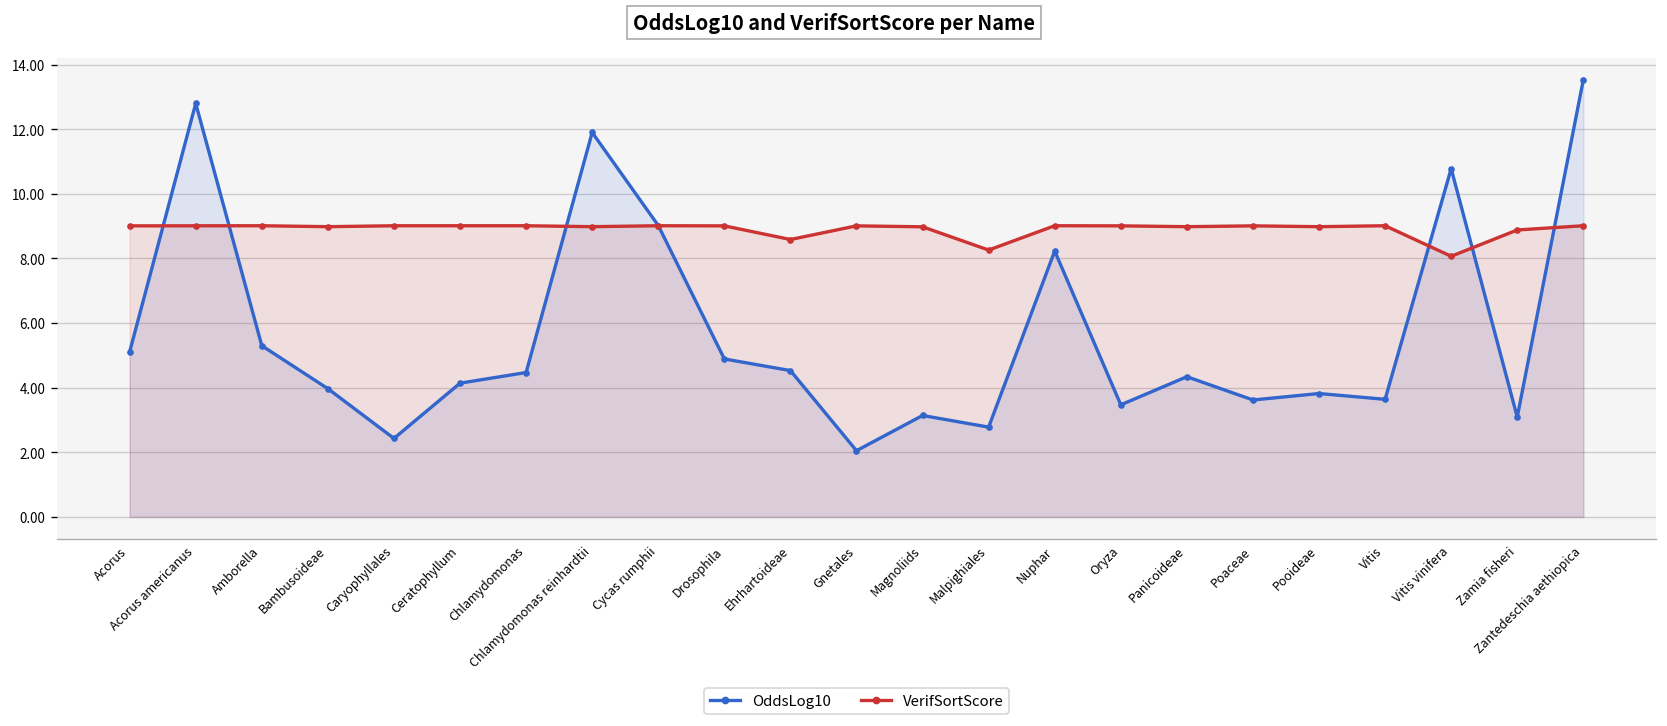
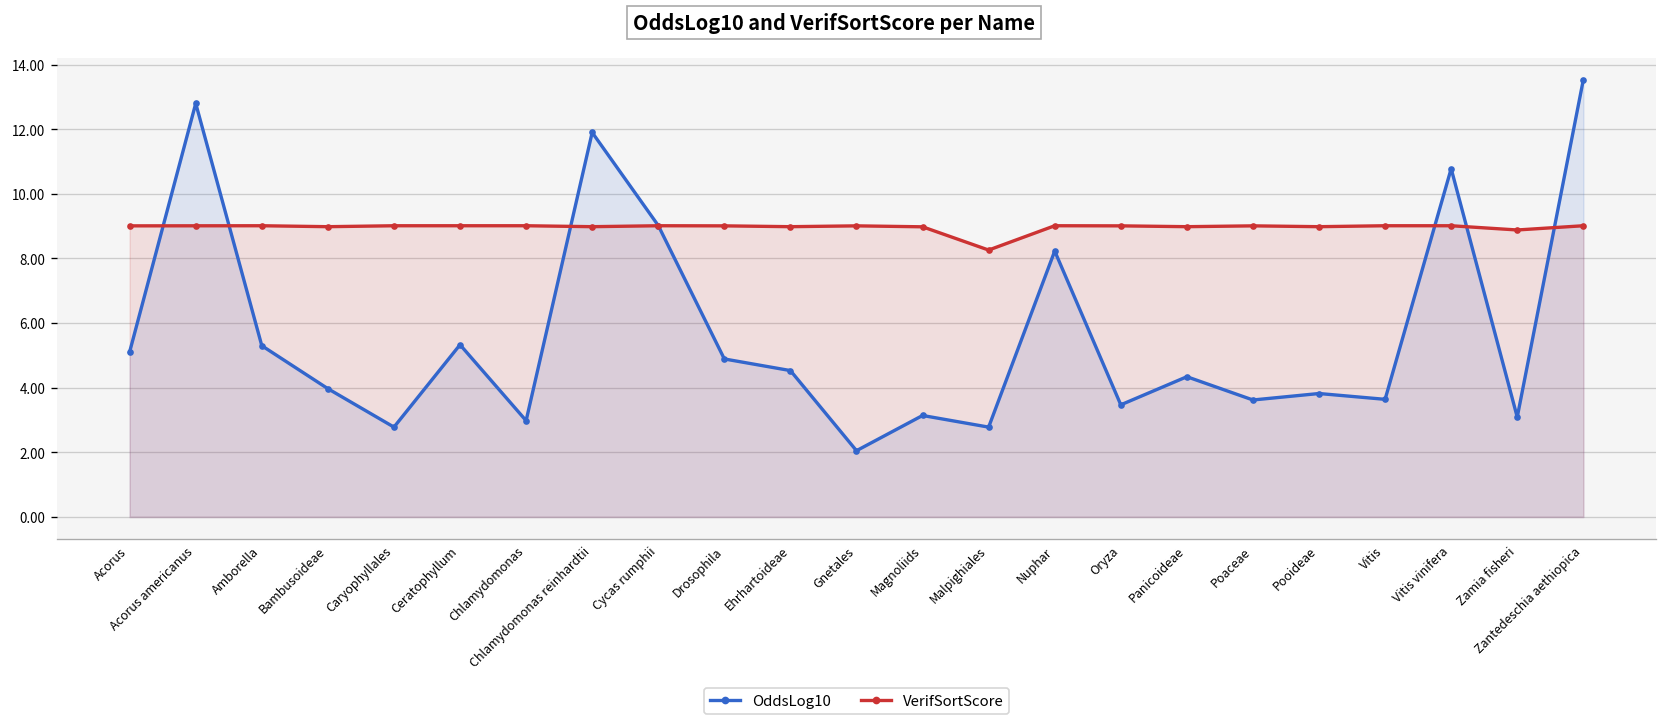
OddsLog10, Caryophyllales: 2.4 -> 2.8
OddsLog10, Ceratophyllum: 4.1 -> 5.3
OddsLog10, Chlamydomonas: 4.5 -> 3.0
VerifSortScore, Ehrhartoideae: 8.6 -> 9.0
VerifSortScore, Vitis vinifera: 8.1 -> 9.0
